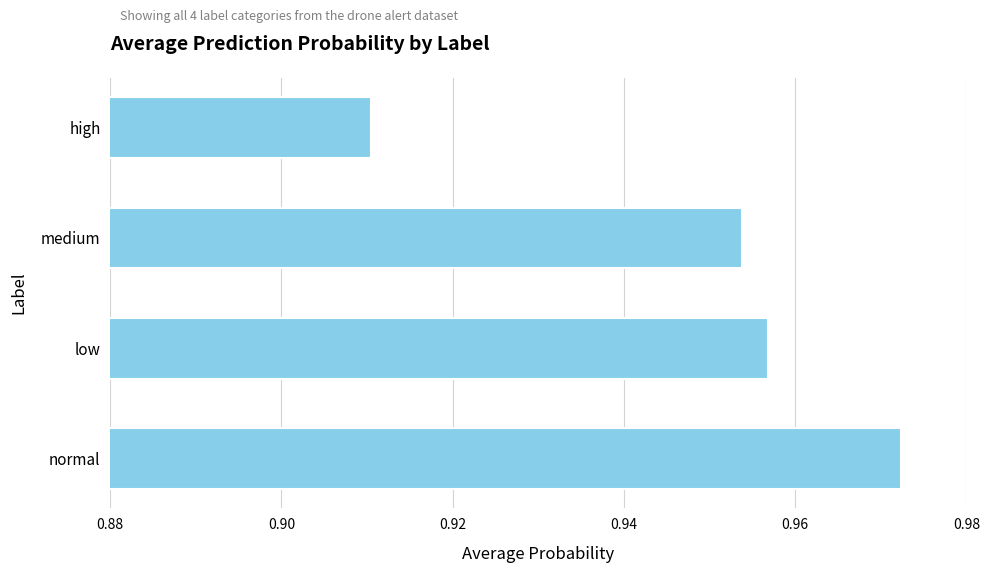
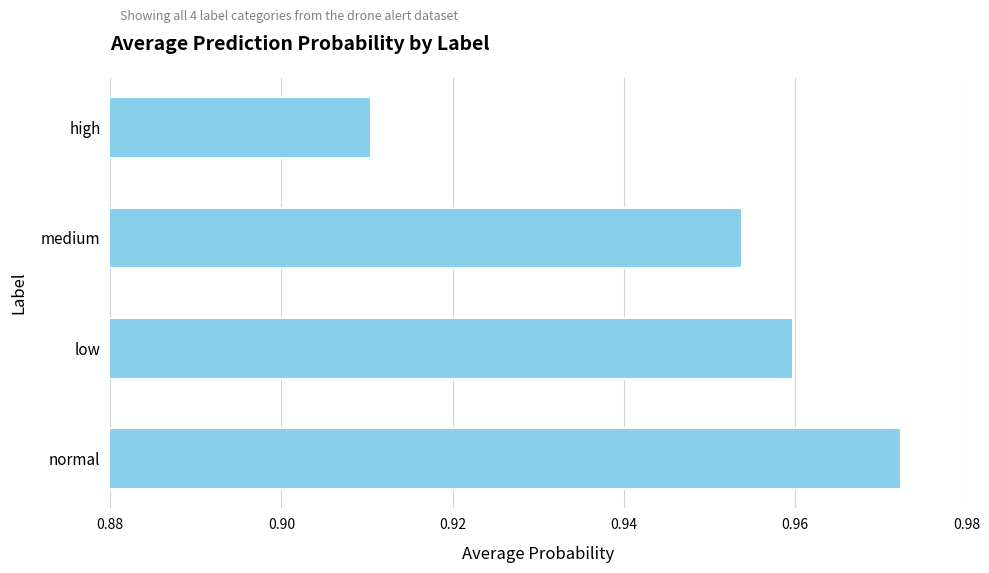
low: 0.957 -> 0.960
